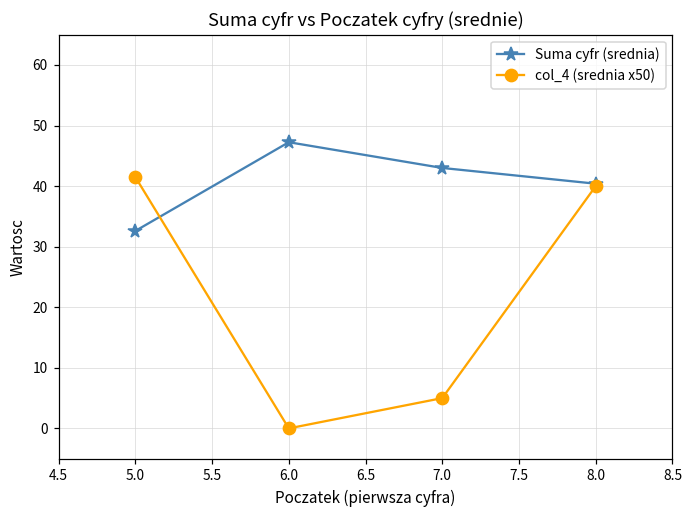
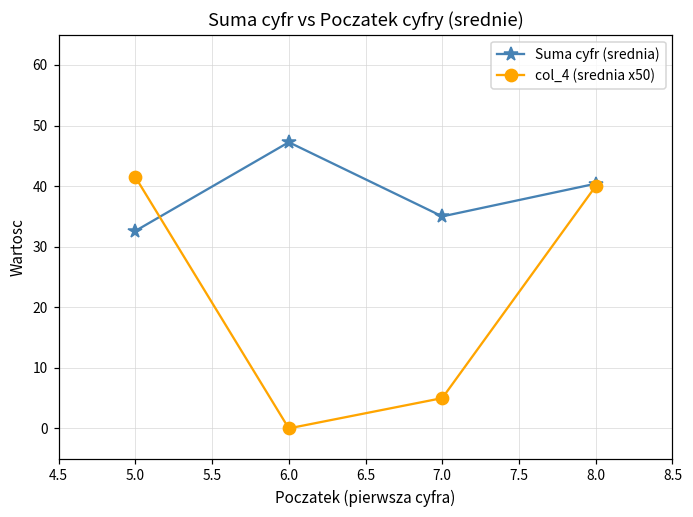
Suma cyfr (srednia), 7.0: 43 -> 35
